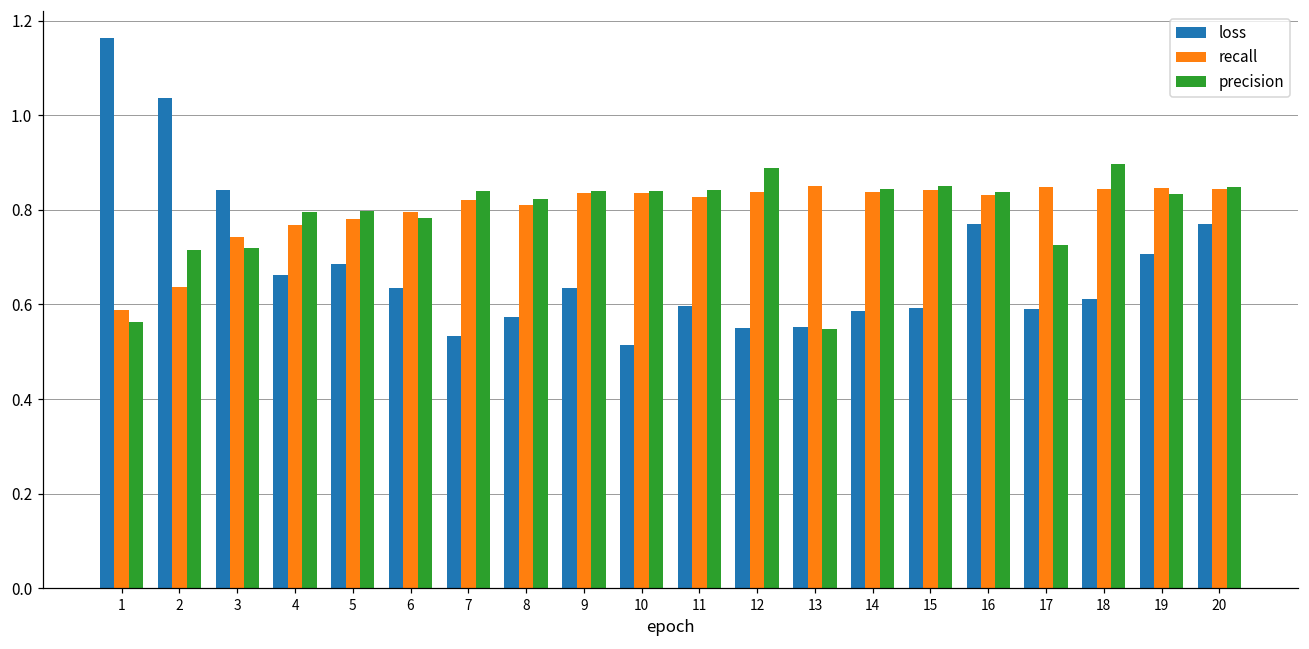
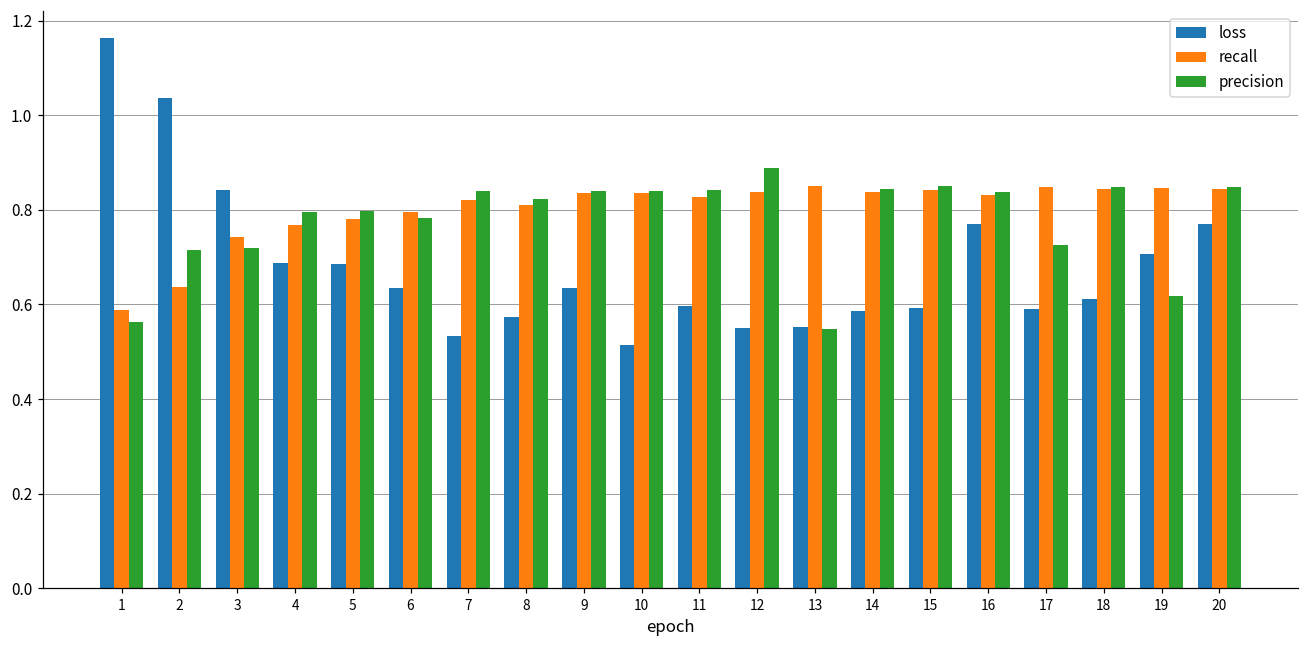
loss, 4: 0.66 -> 0.69
precision, 18: 0.90 -> 0.85
precision, 19: 0.83 -> 0.62
